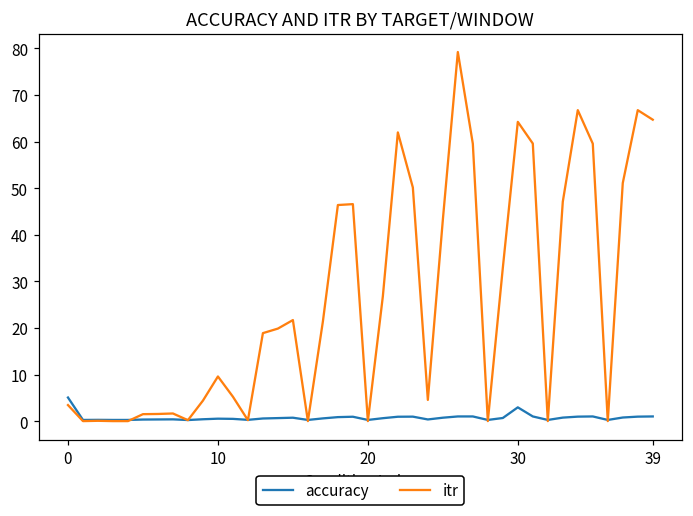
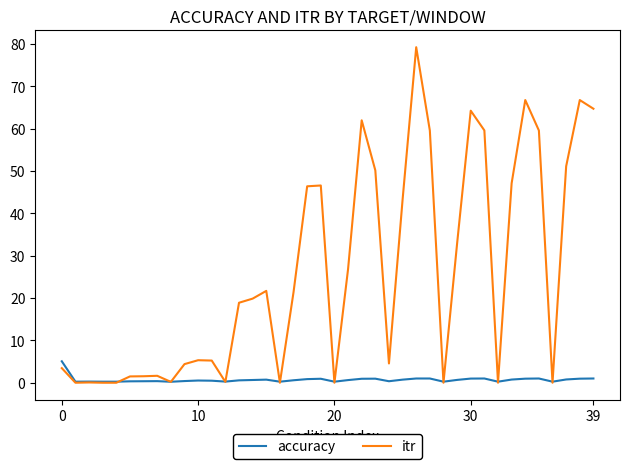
itr, 10: 10 -> 5
accuracy, 30: 3 -> 1
